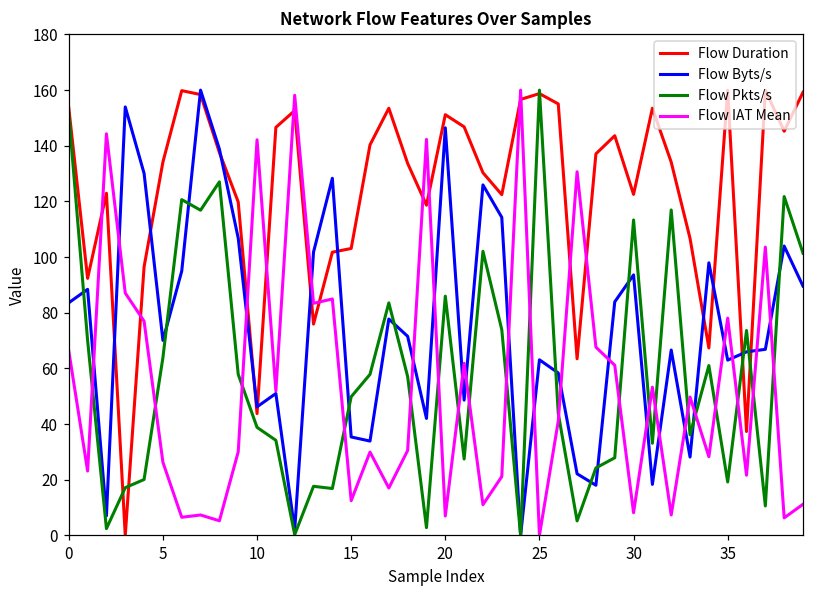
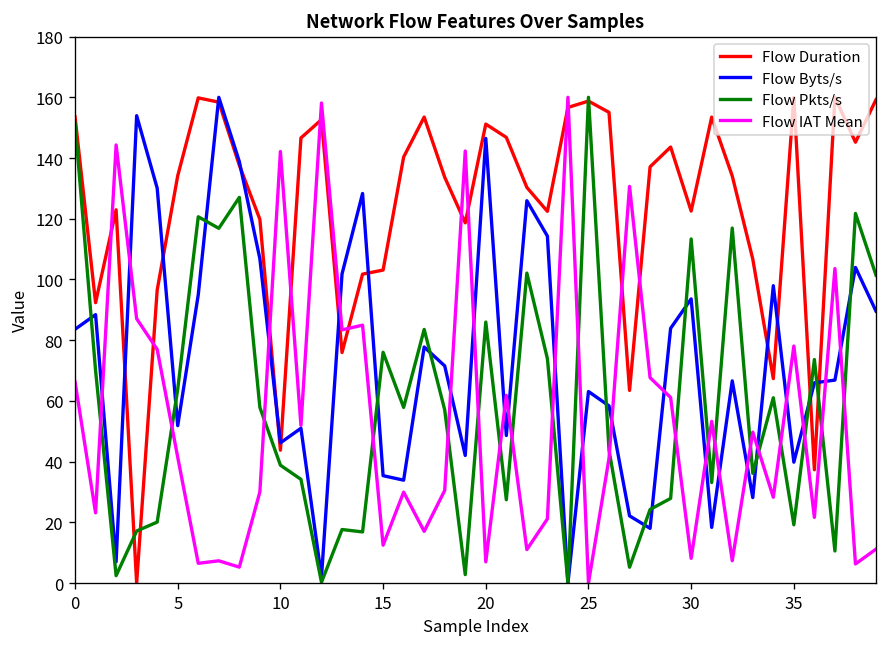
Flow Byts/s, 5: 70 -> 52
Flow IAT Mean, 5: 26 -> 41
Flow Pkts/s, 15: 50 -> 76
Flow Byts/s, 35: 63 -> 40
